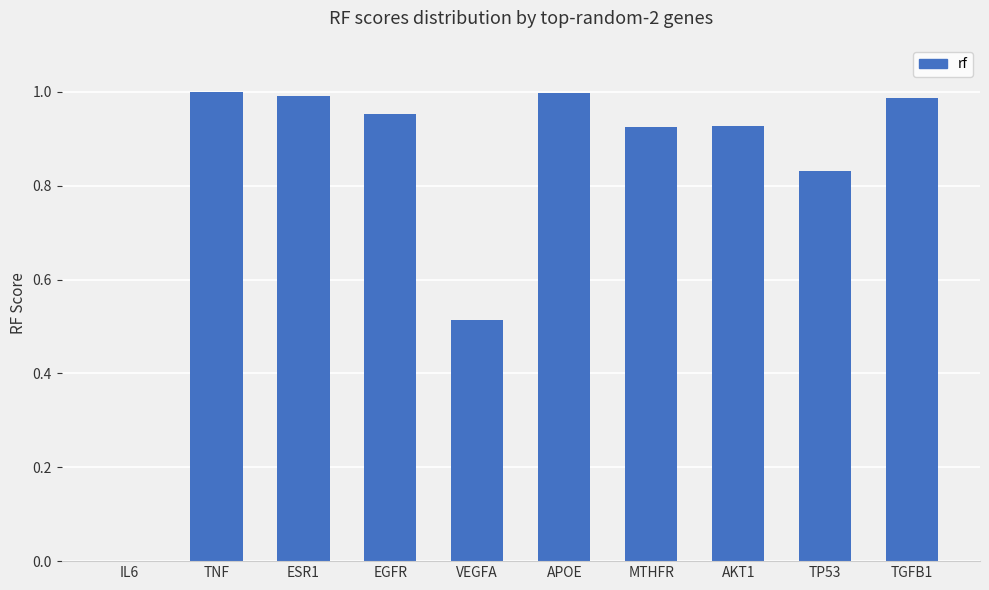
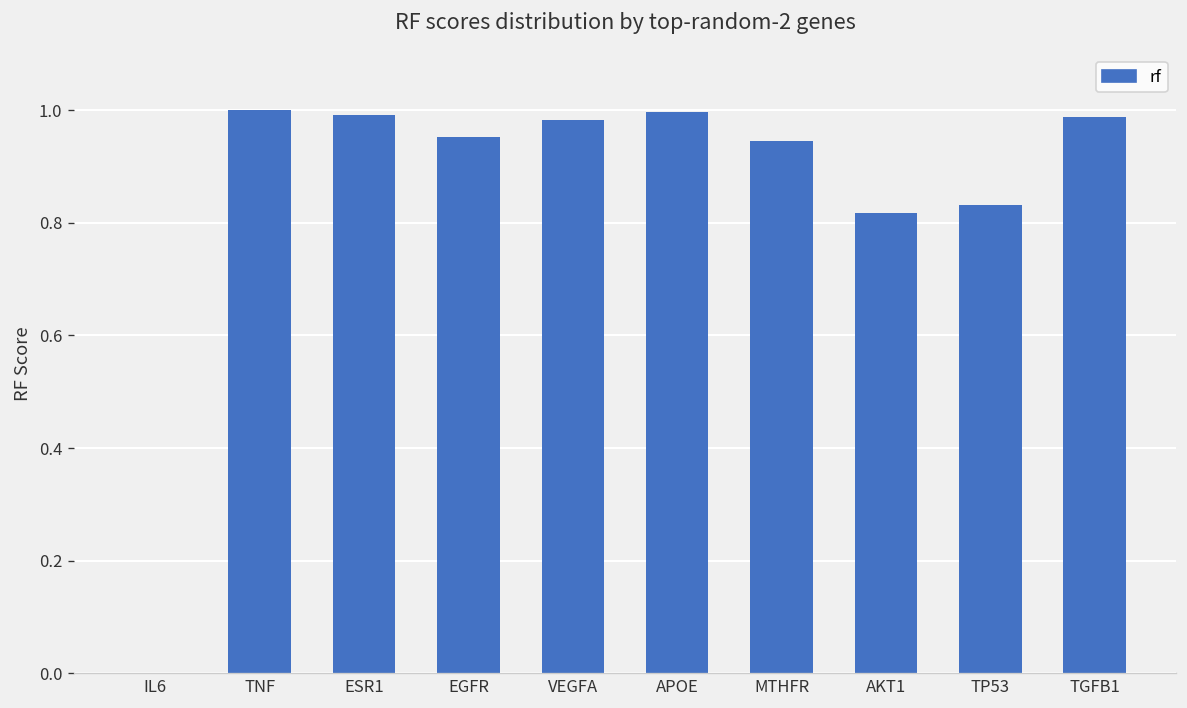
VEGFA: 0.51 -> 0.98
MTHFR: 0.93 -> 0.94
AKT1: 0.93 -> 0.82
